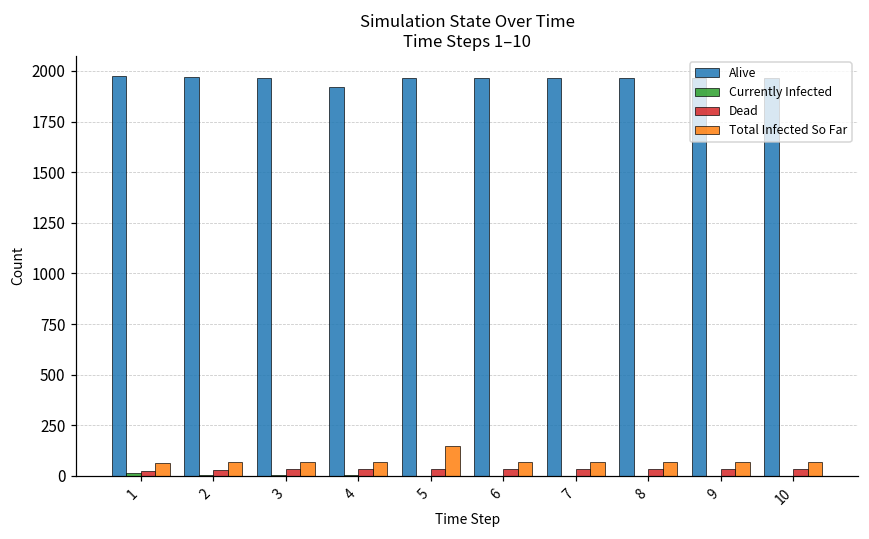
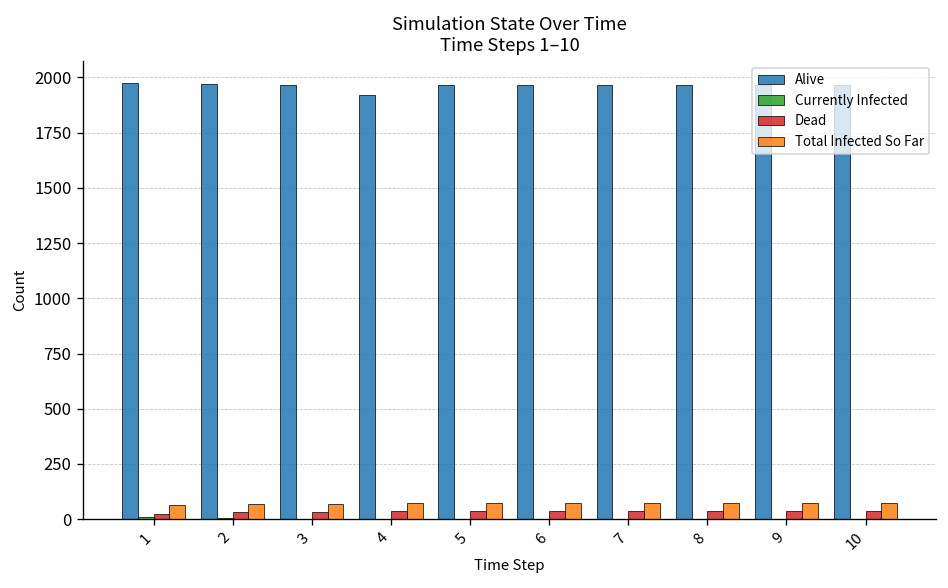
Total Infected So Far, 5: 150 -> 70
